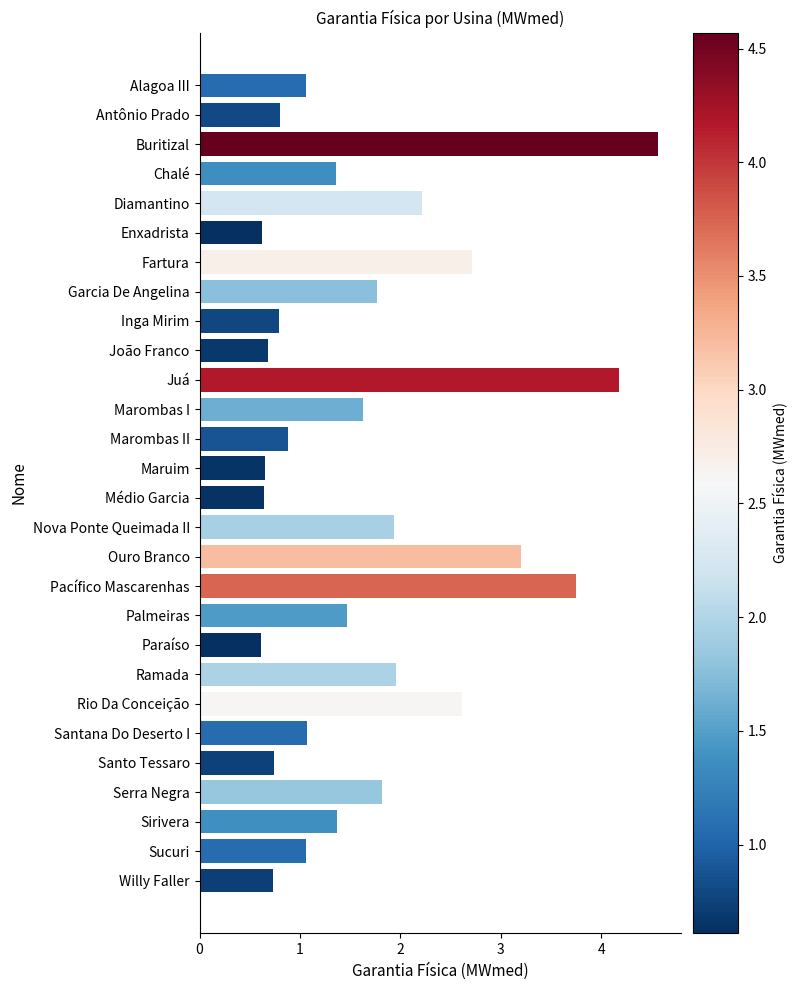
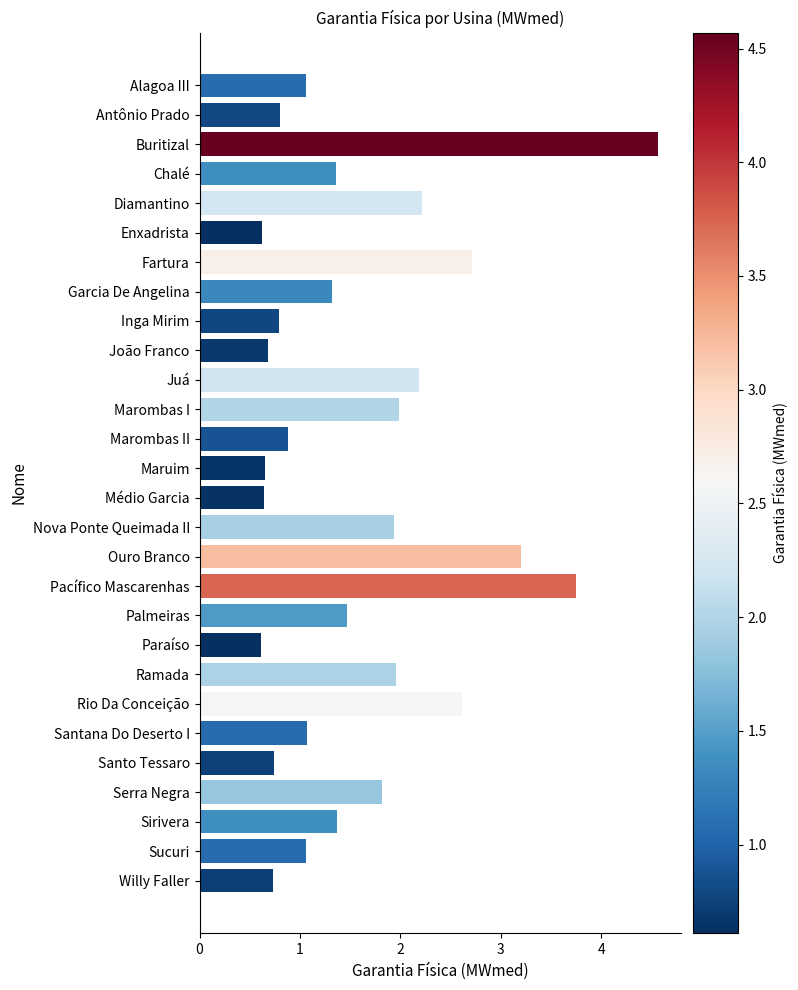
Garcia De Angelina: 1.77 -> 1.32
Juá: 4.18 -> 2.19
Marombas I: 1.63 -> 1.99
